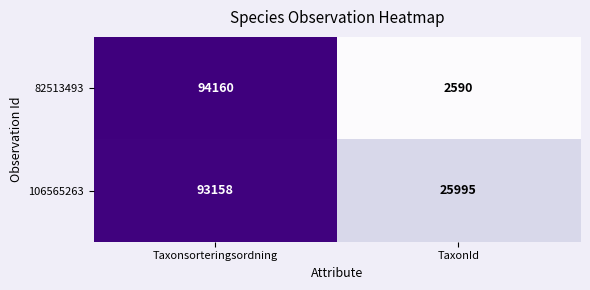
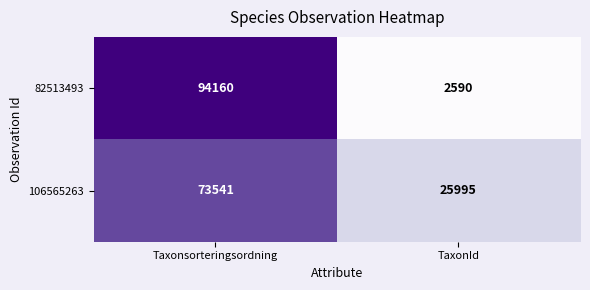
106565263, Taxonsorteringsordning: 93158 -> 73541
